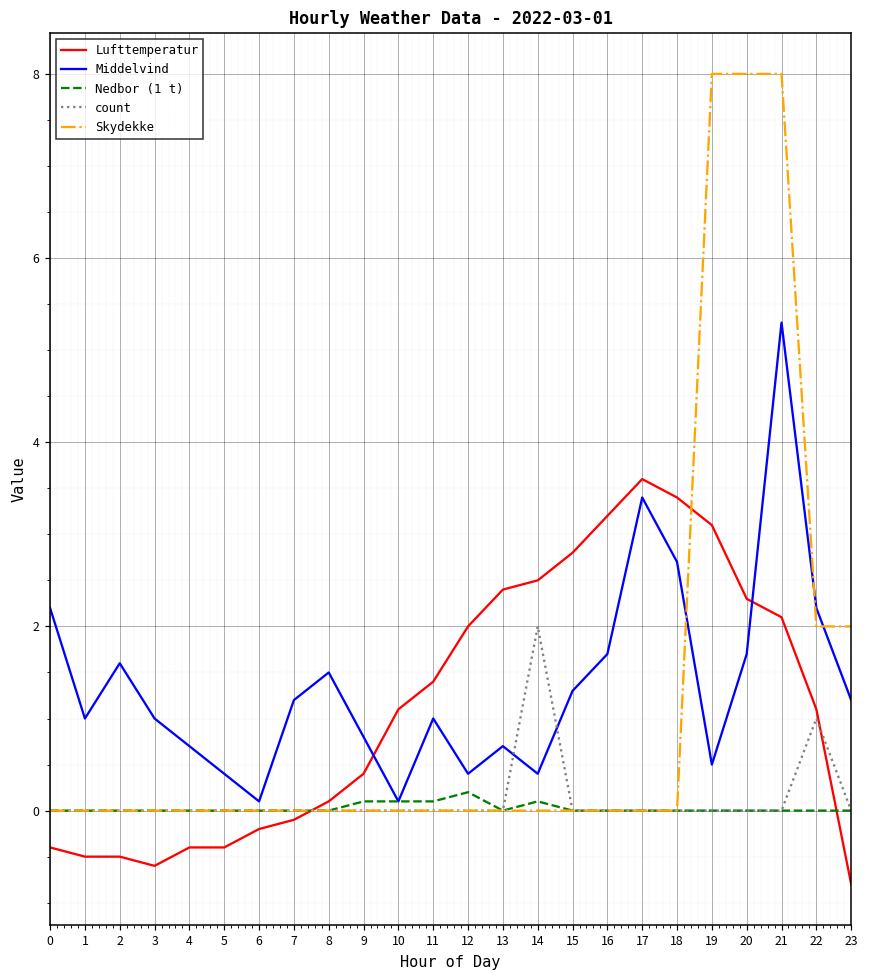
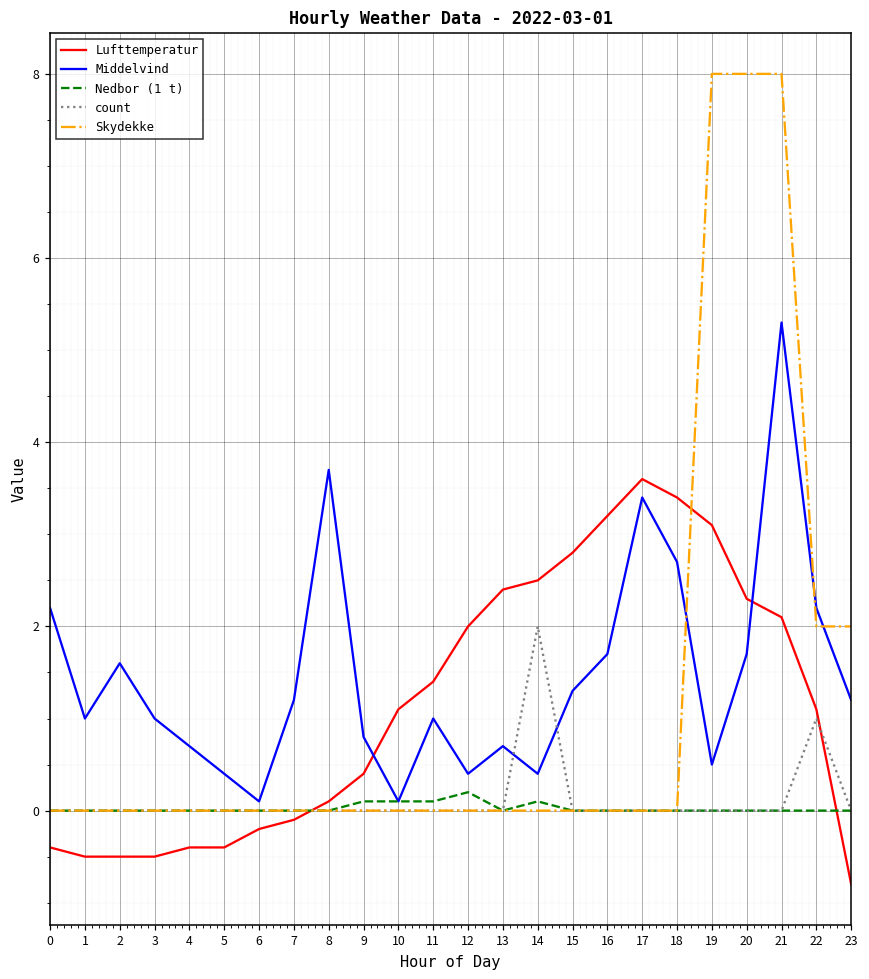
Lufttemperatur, 3: -0.6 -> -0.5
Middelvind, 8: 1.5 -> 3.7
